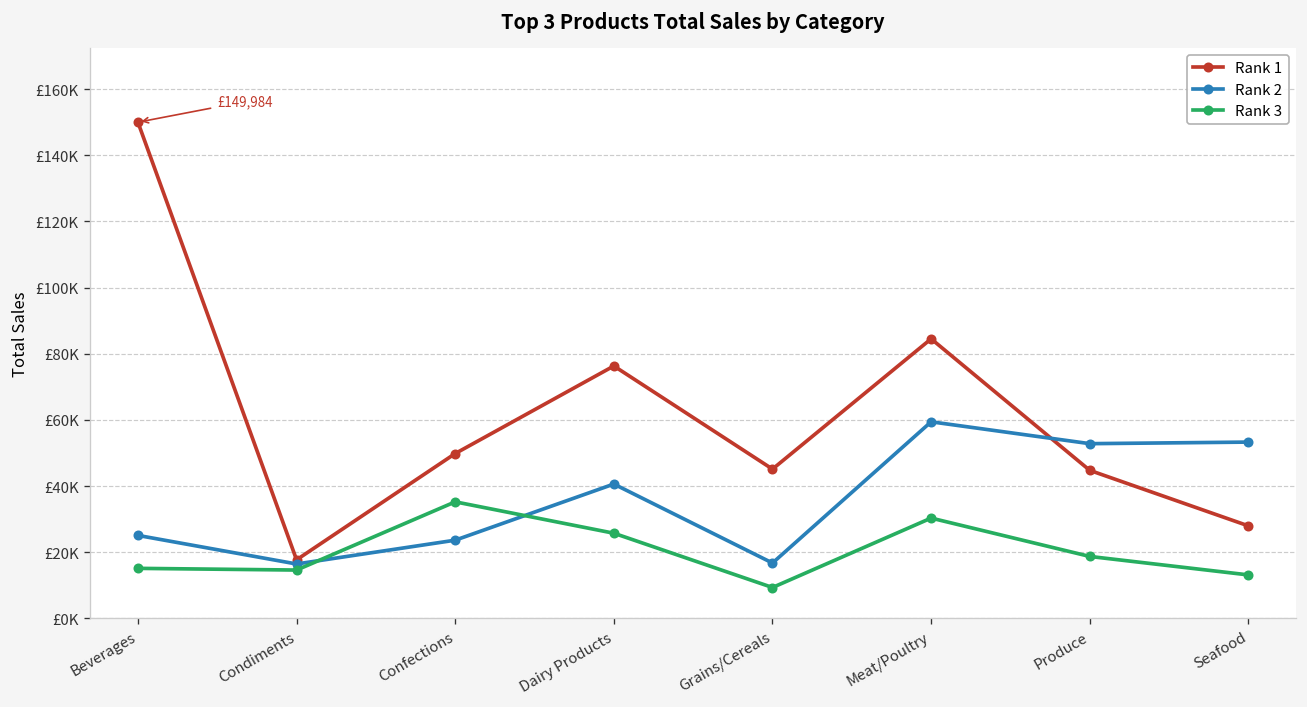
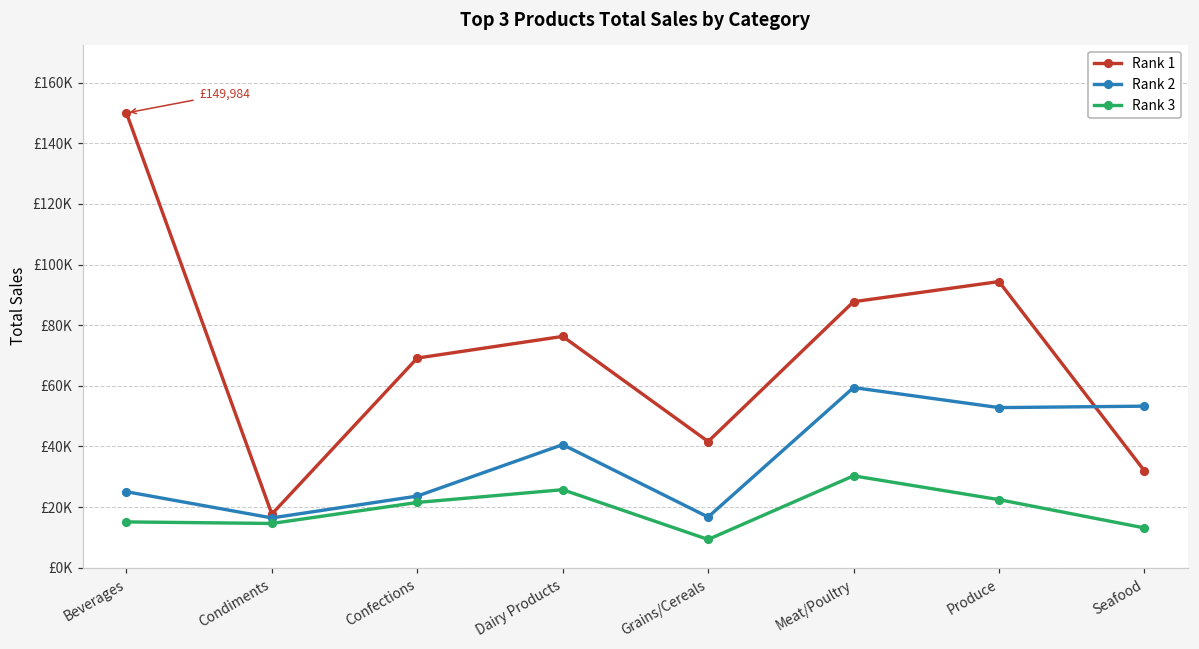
Rank 1, Confections: £50000 -> £69000
Rank 3, Confections: £35000 -> £22000
Rank 1, Grains/Cereals: £45000 -> £42000
Rank 1, Meat/Poultry: £85000 -> £88000
Rank 1, Produce: £45000 -> £94000
Rank 3, Produce: £19000 -> £22000
Rank 1, Seafood: £28000 -> £32000
